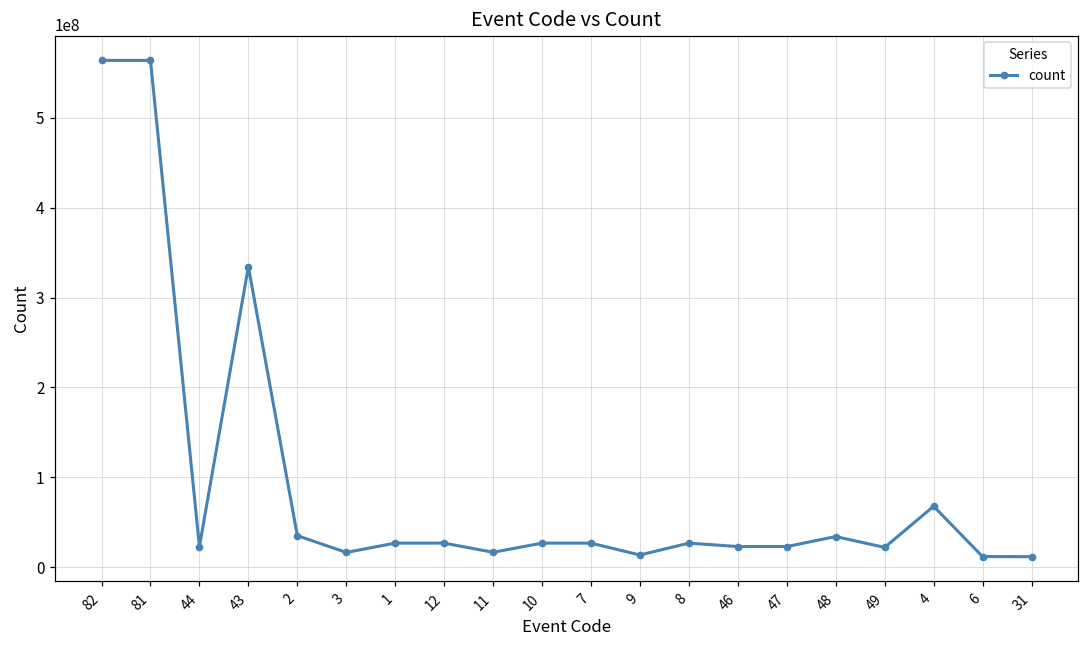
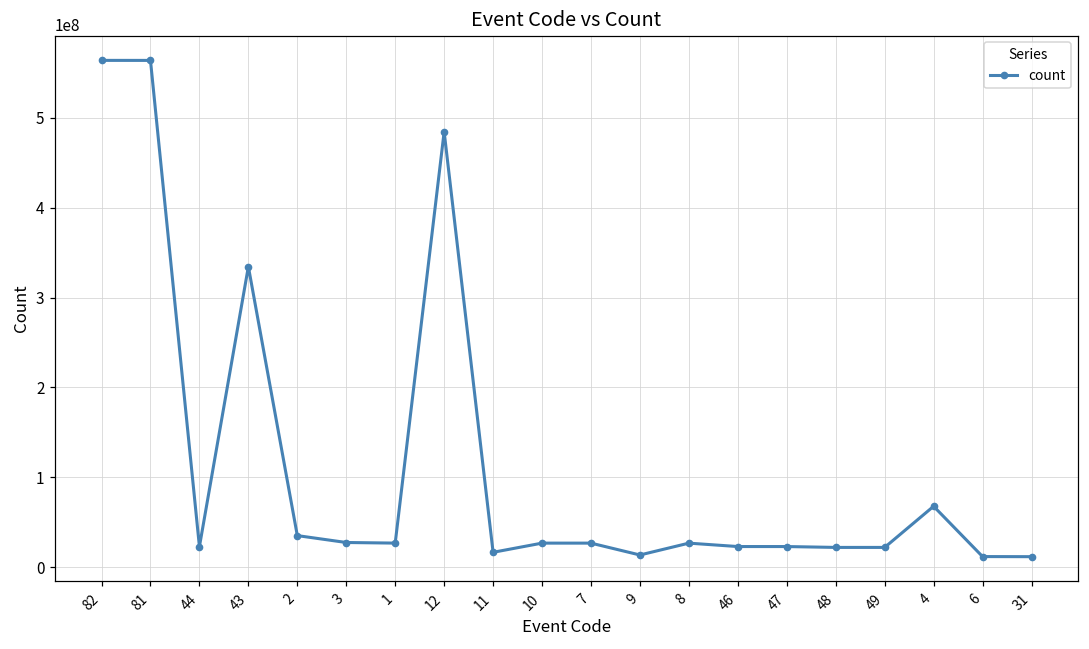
3: 20000000 -> 30000000
12: 30000000 -> 480000000
48: 30000000 -> 20000000
